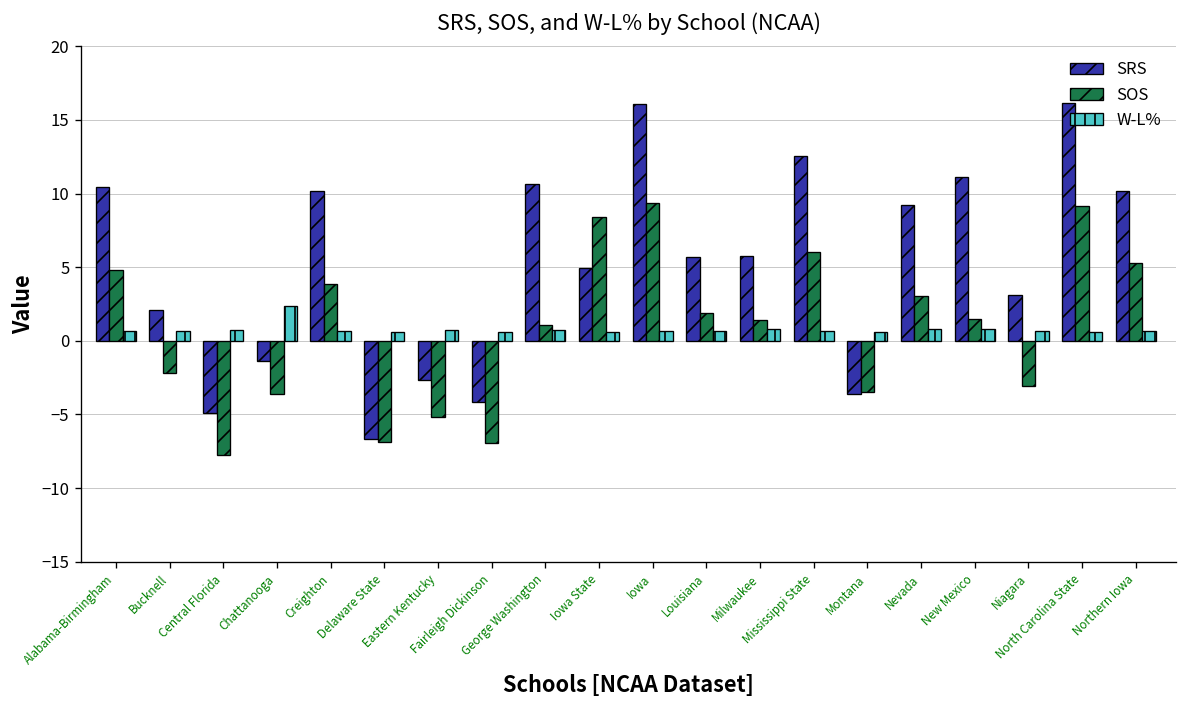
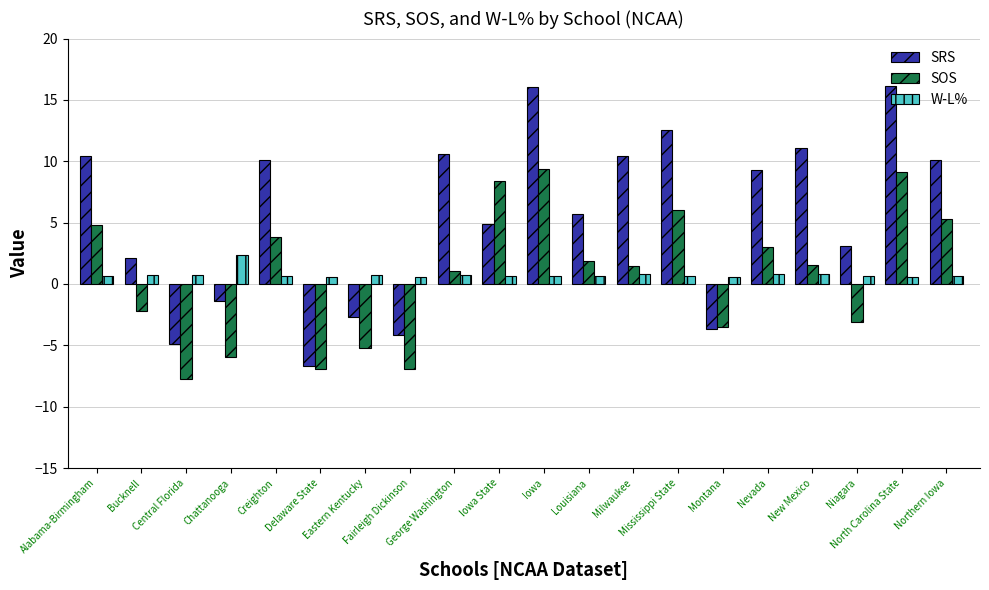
SOS, Chattanooga: -3.6 -> -5.9
SRS, Milwaukee: 5.7 -> 10.4
